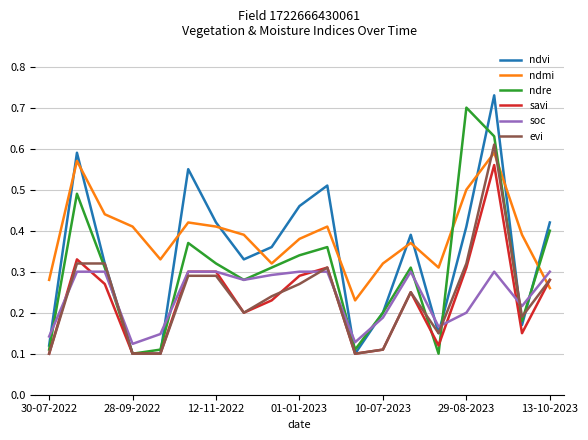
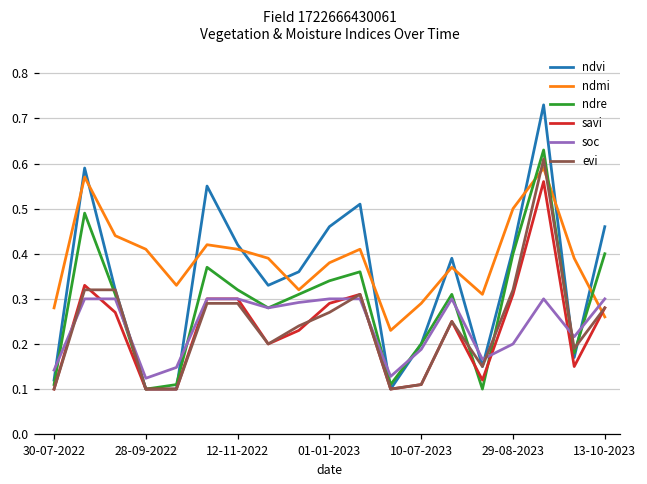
ndmi, 10-07-2023: 0.32 -> 0.29
ndre, 29-08-2023: 0.7 -> 0.4
ndvi, 13-10-2023: 0.42 -> 0.46
